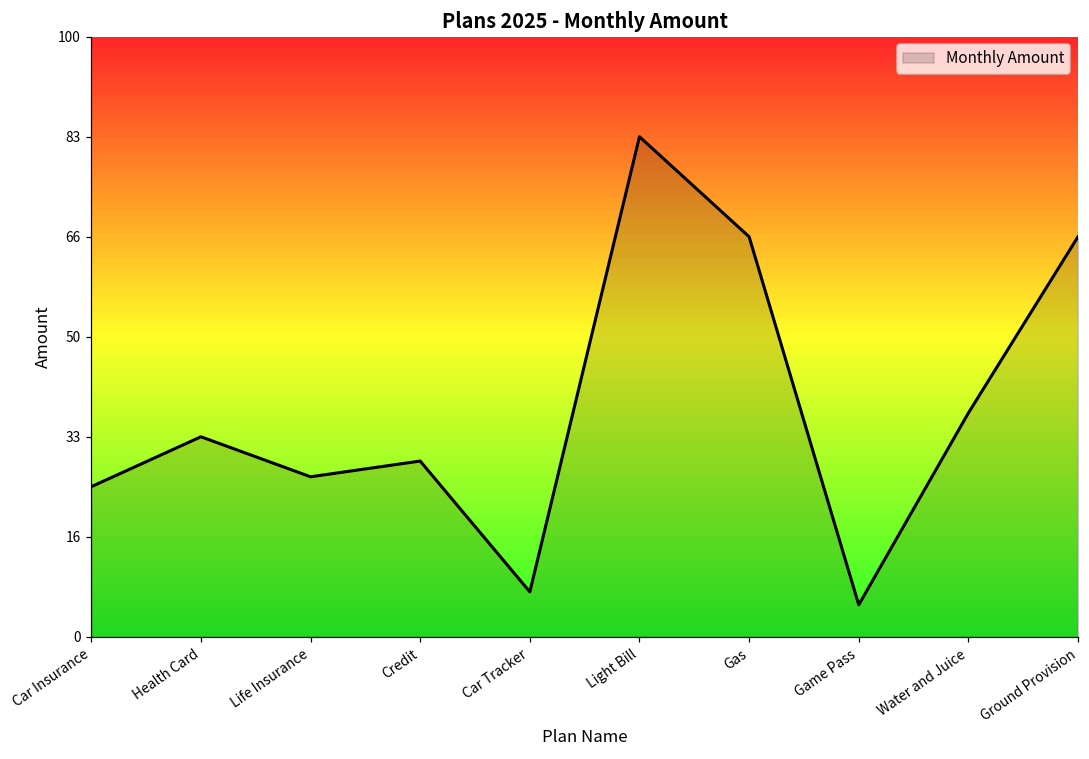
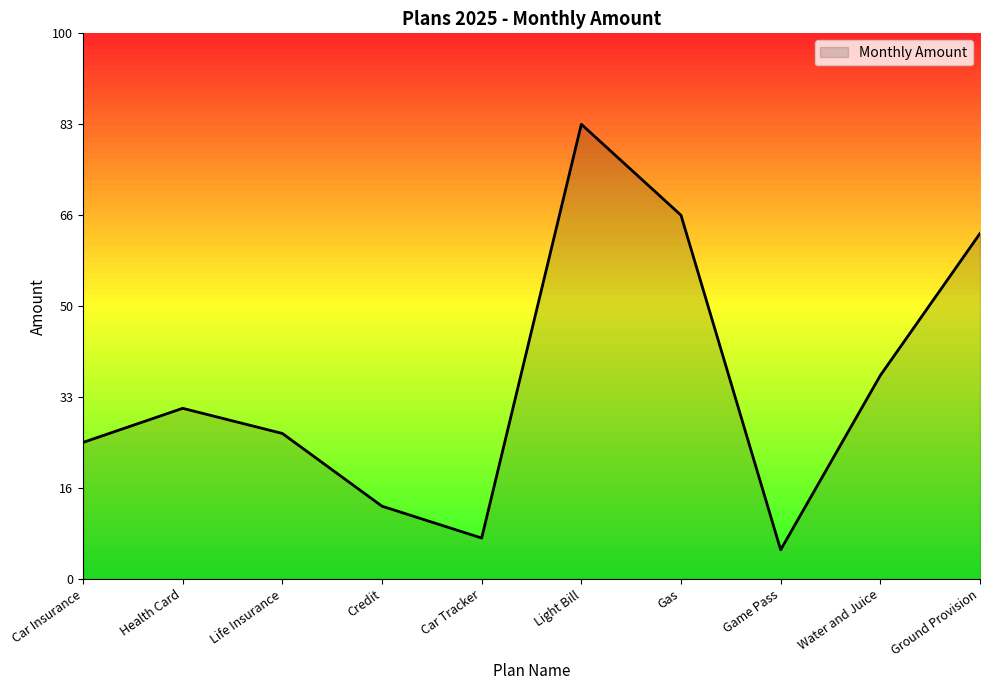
Health Card: 33 -> 31
Credit: 29 -> 13
Ground Provision: 67 -> 63
